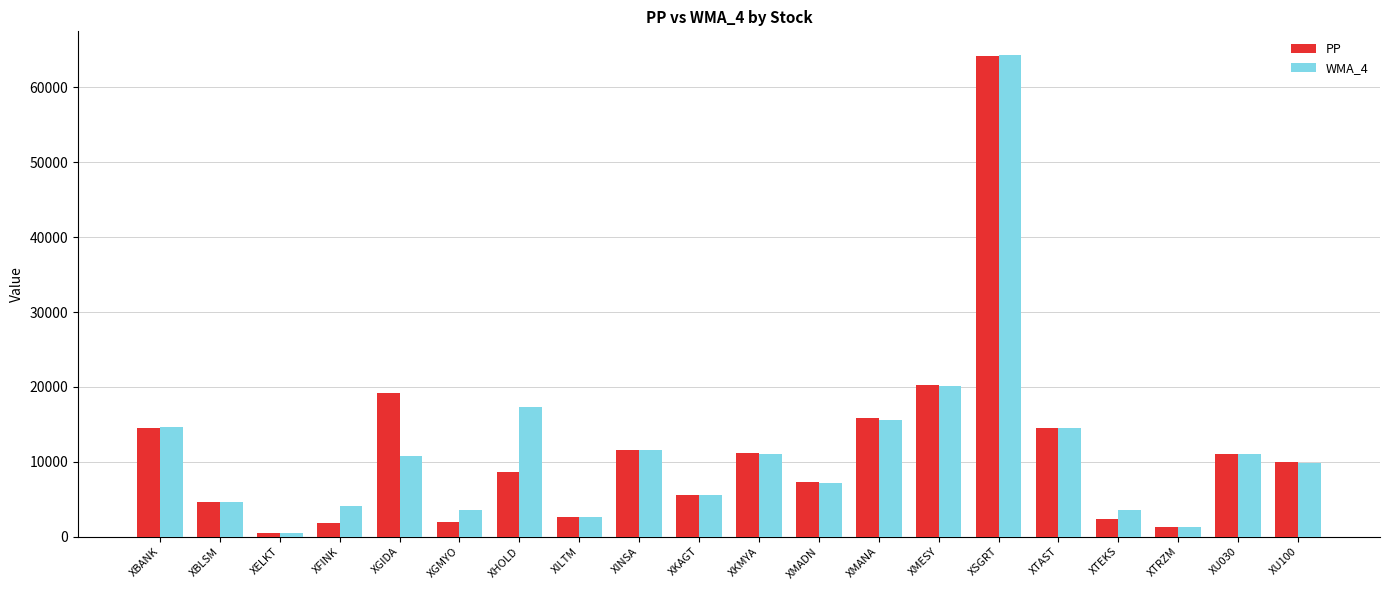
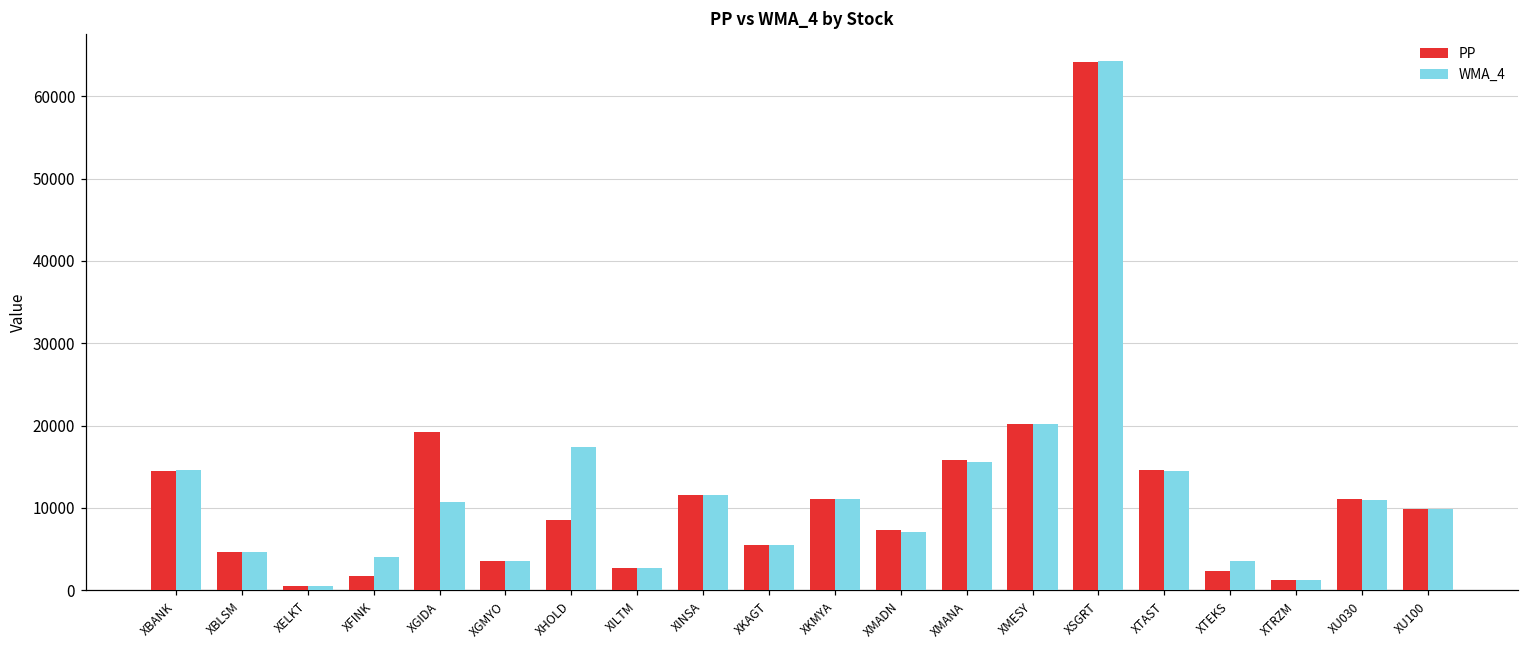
PP, XGMYO: 2000 -> 4000
